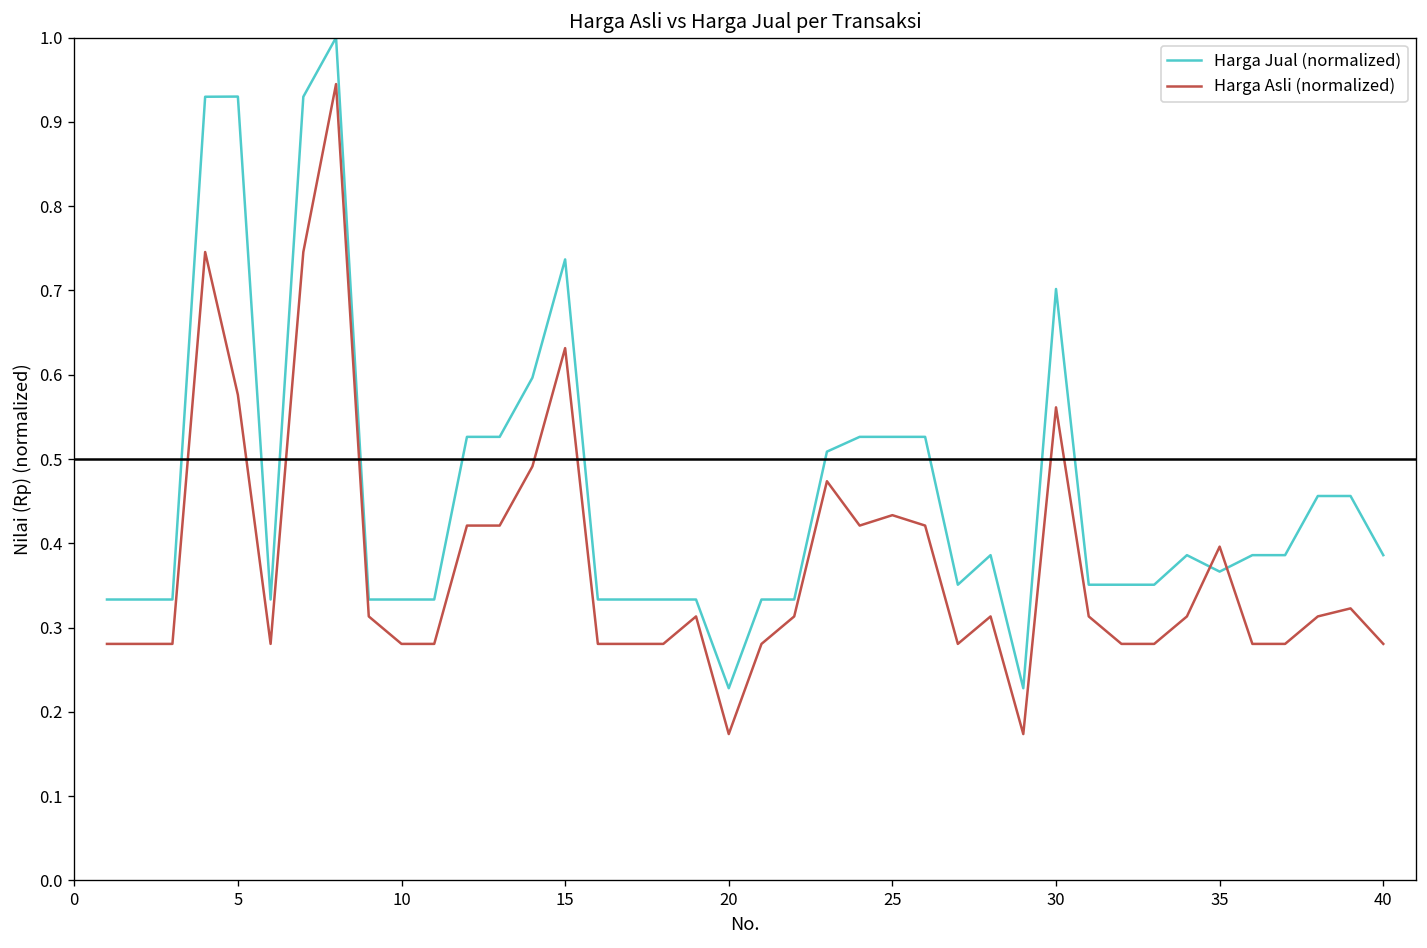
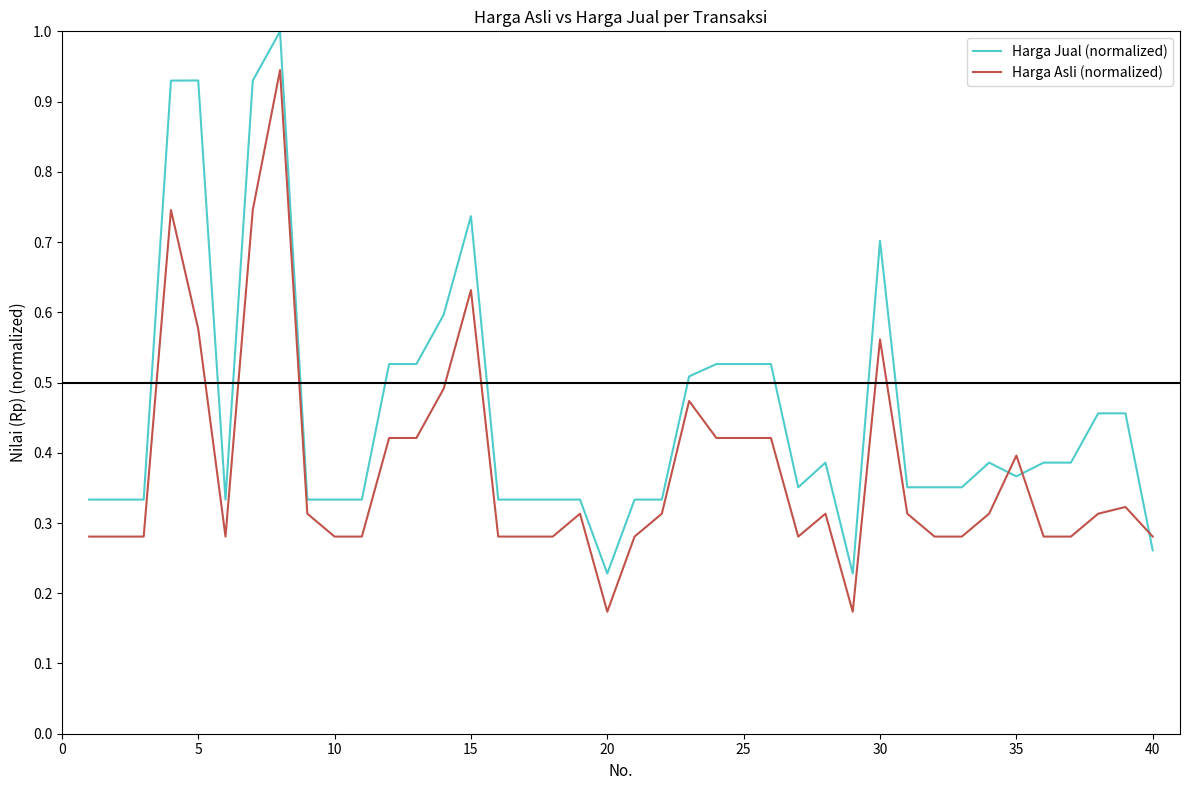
Harga Asli (normalized), 25: 0.43 -> 0.42
Harga Jual (normalized), 40: 0.39 -> 0.26
